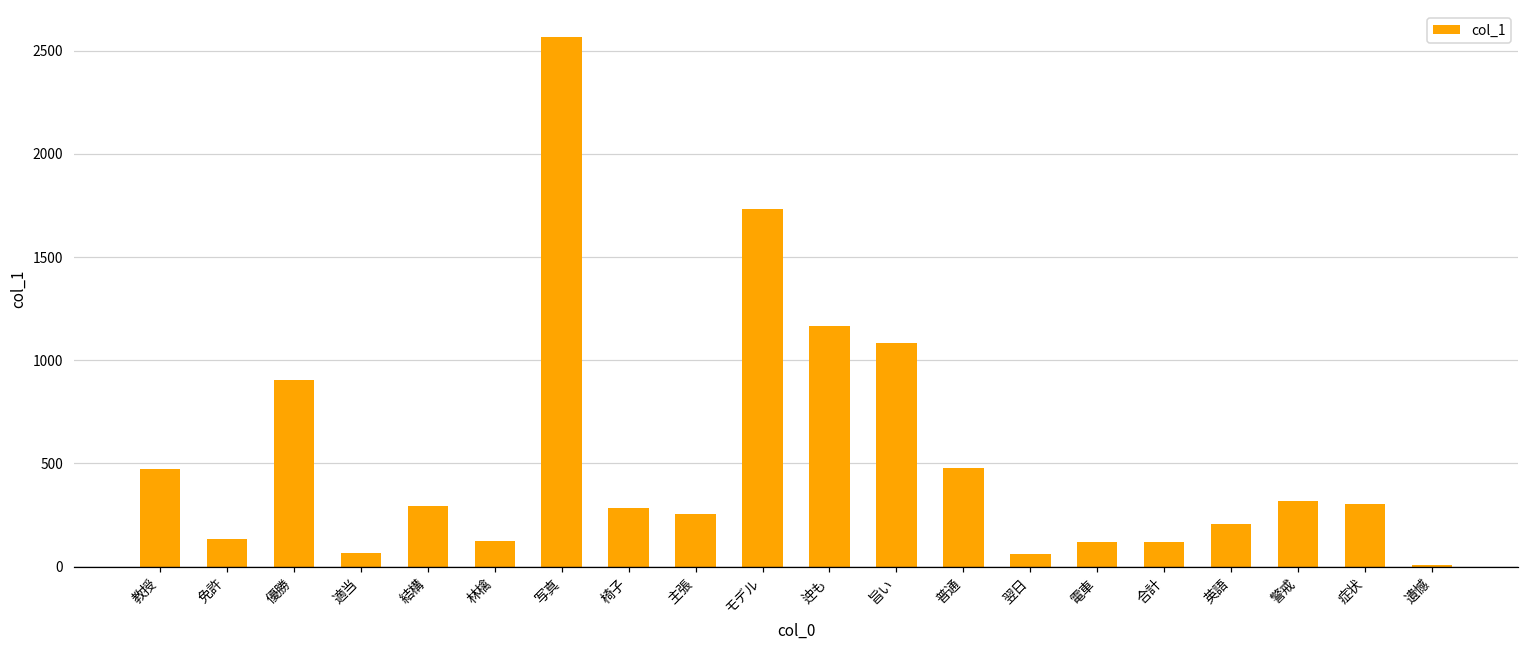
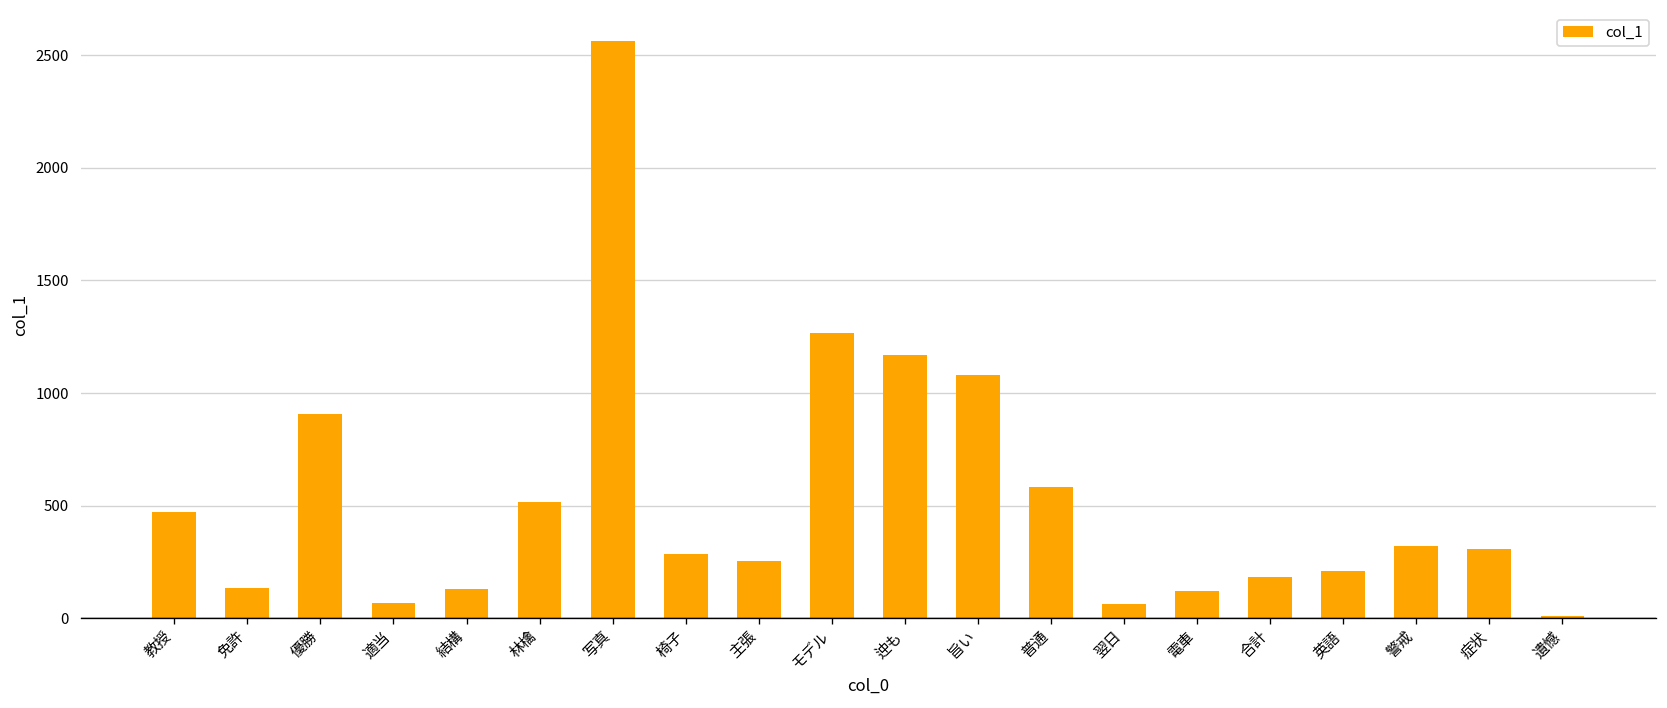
結構: 290 -> 130
林檎: 130 -> 520
モデル: 1730 -> 1270
普通: 480 -> 580
合計: 120 -> 180
